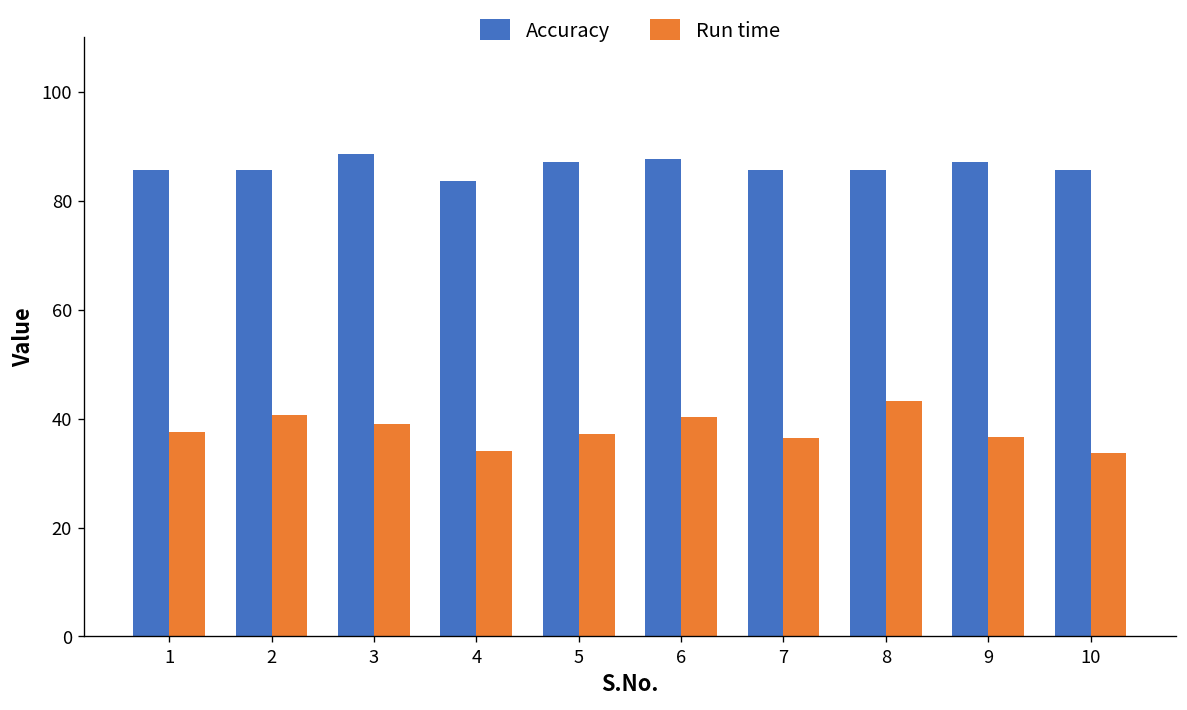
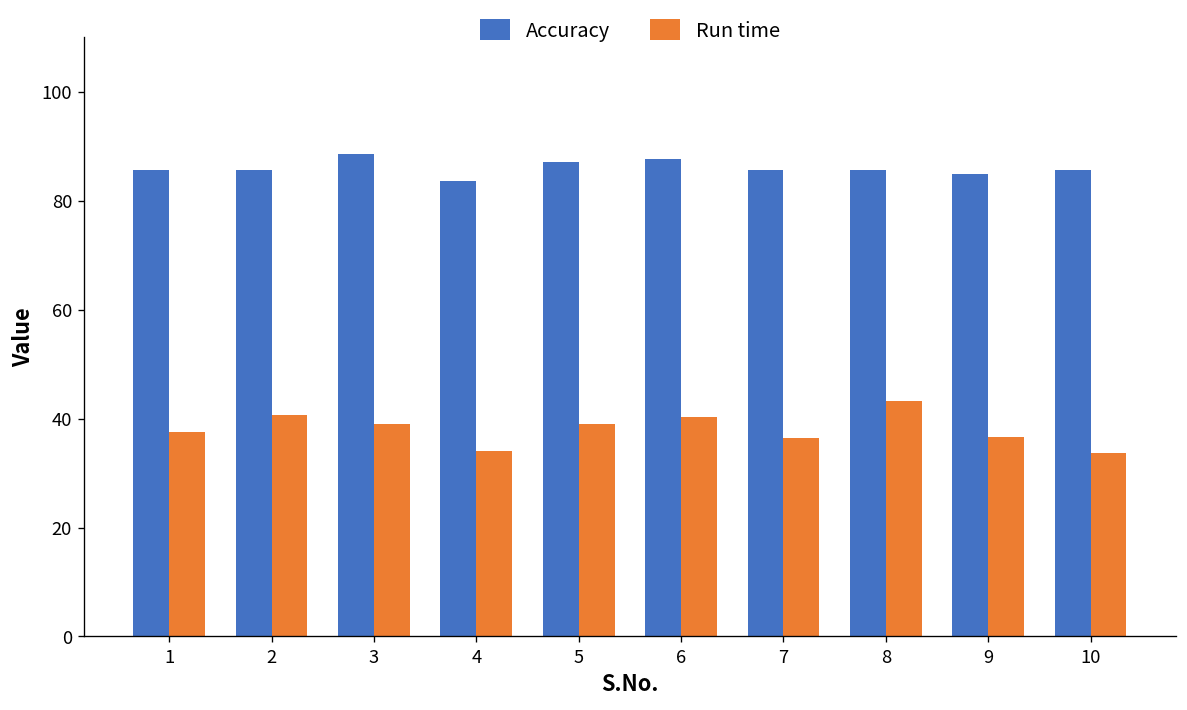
Run time, 5: 37 -> 39
Accuracy, 9: 87 -> 85
